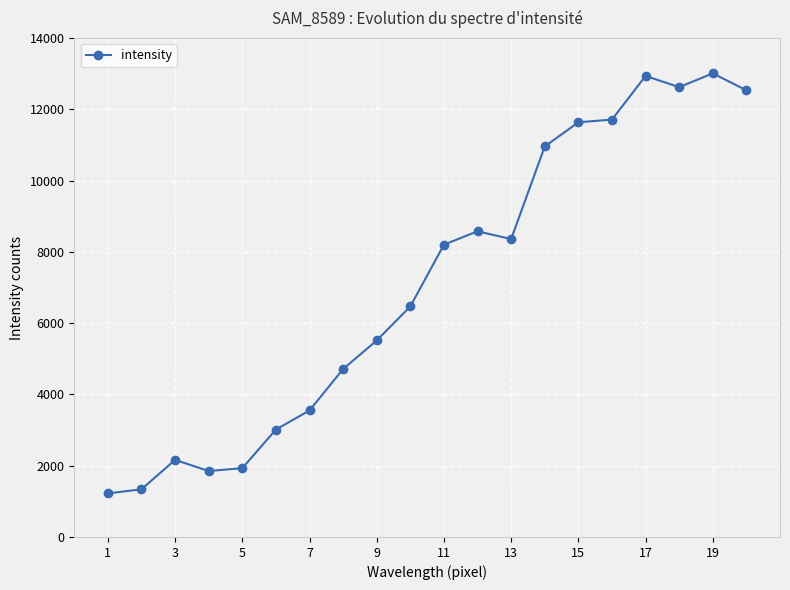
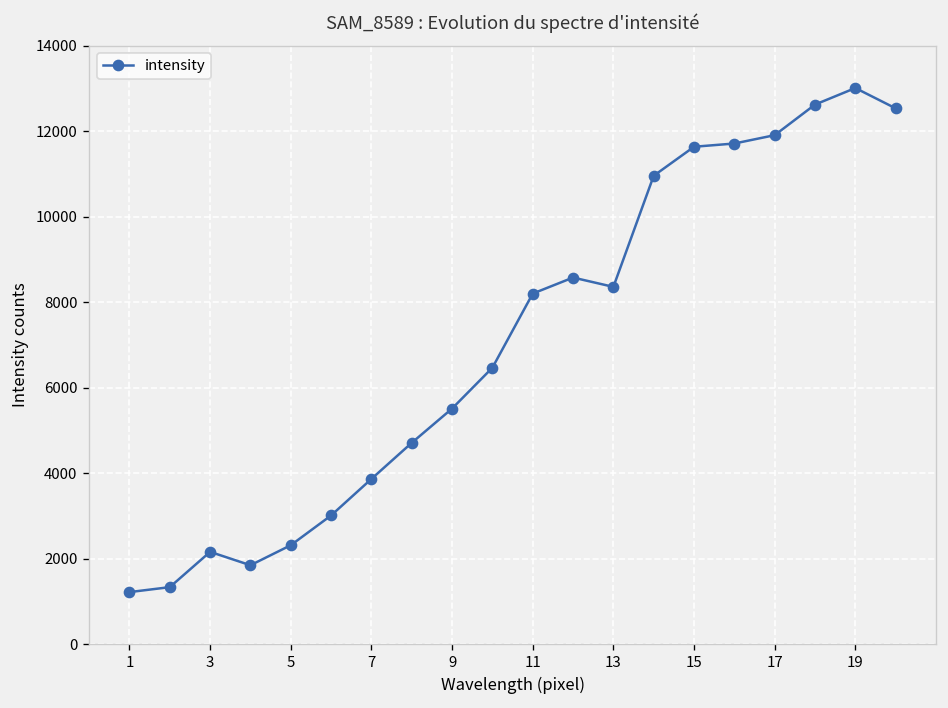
5: 1900 -> 2300
7: 3500 -> 3900
17: 12900 -> 11900
